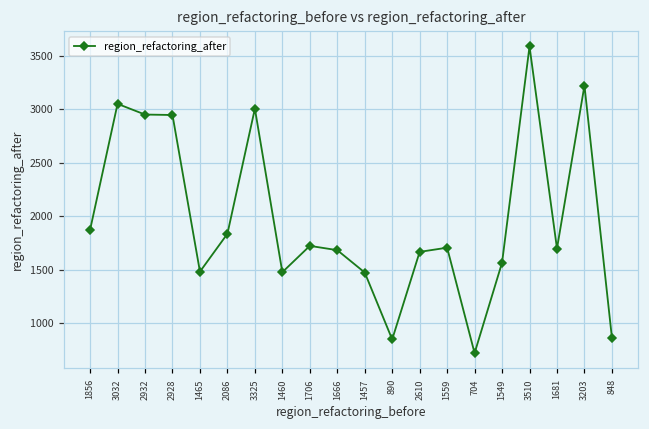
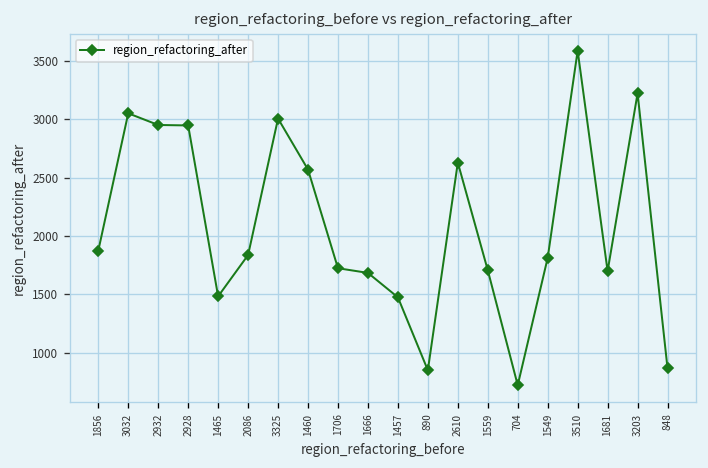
1460: 1500 -> 2600
2610: 1700 -> 2600
1549: 1600 -> 1800
